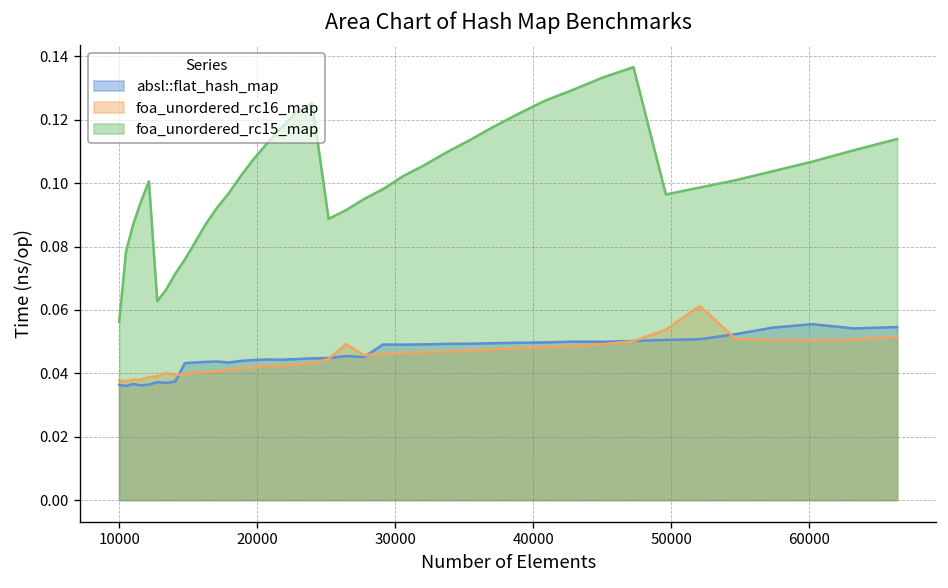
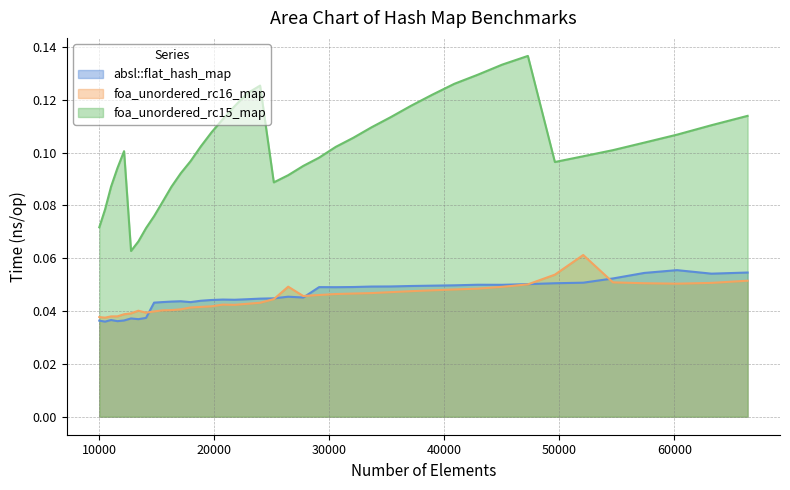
foa_unordered_rc15_map, 10000: 0.056 -> 0.072
